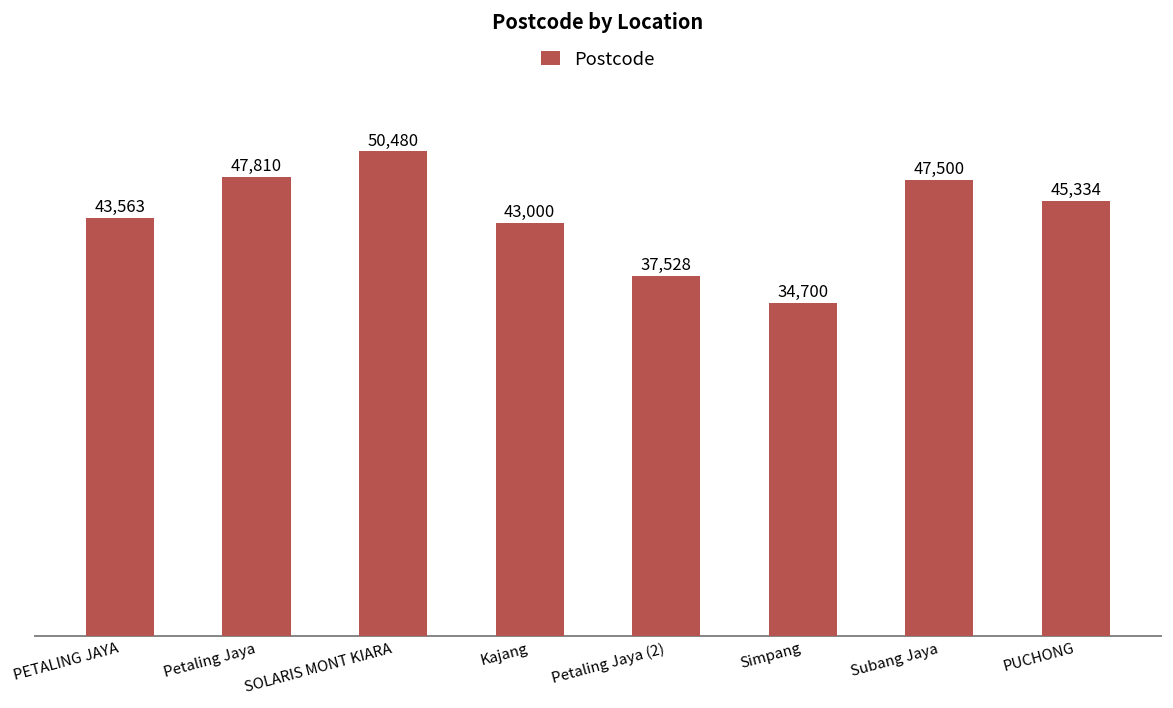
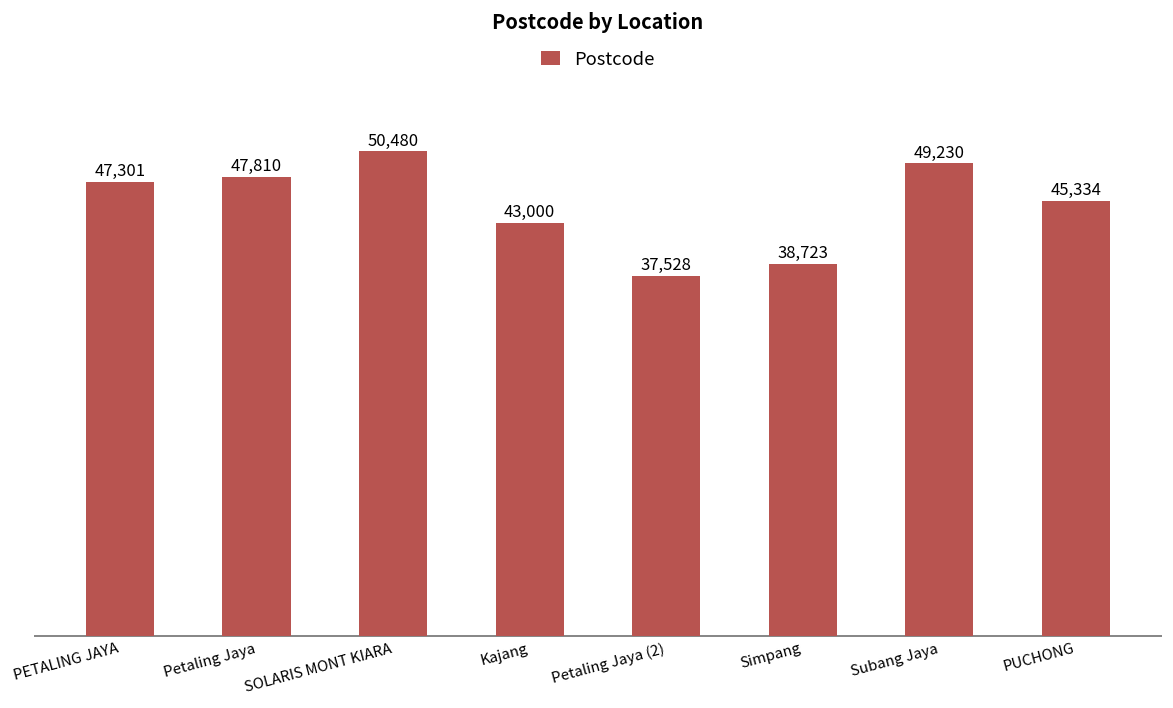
PETALING JAYA: 43,563 -> 47,301
Simpang: 34,700 -> 38,723
Subang Jaya: 47,500 -> 49,230
